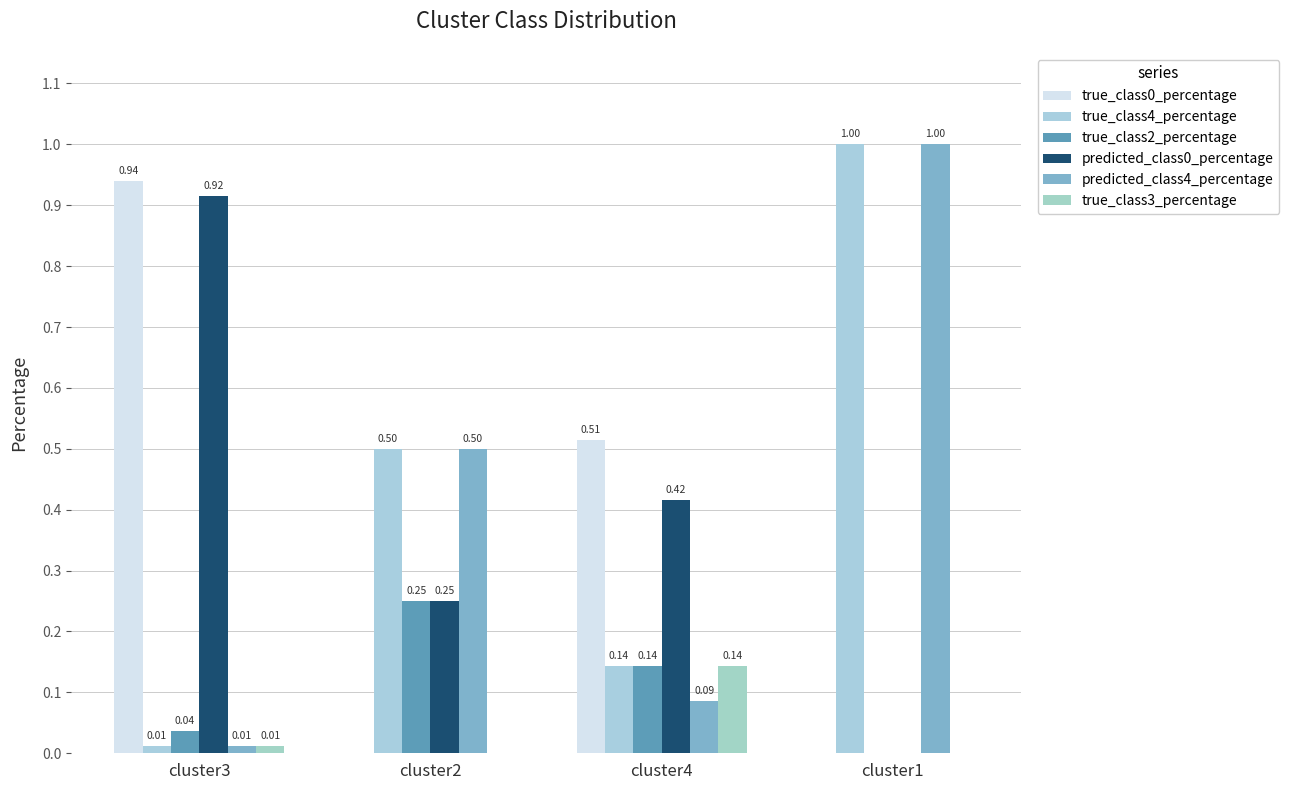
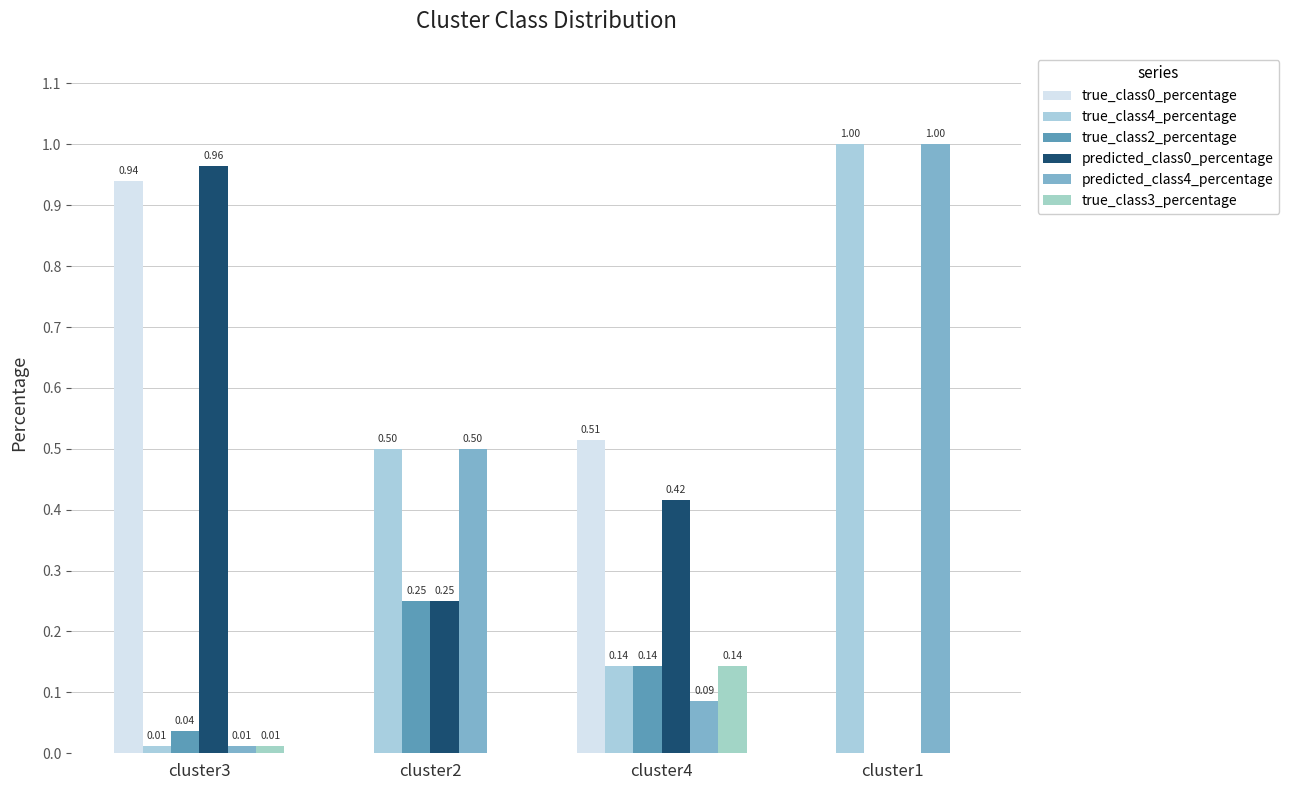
predicted_class0_percentage, cluster3: 0.92 -> 0.96
